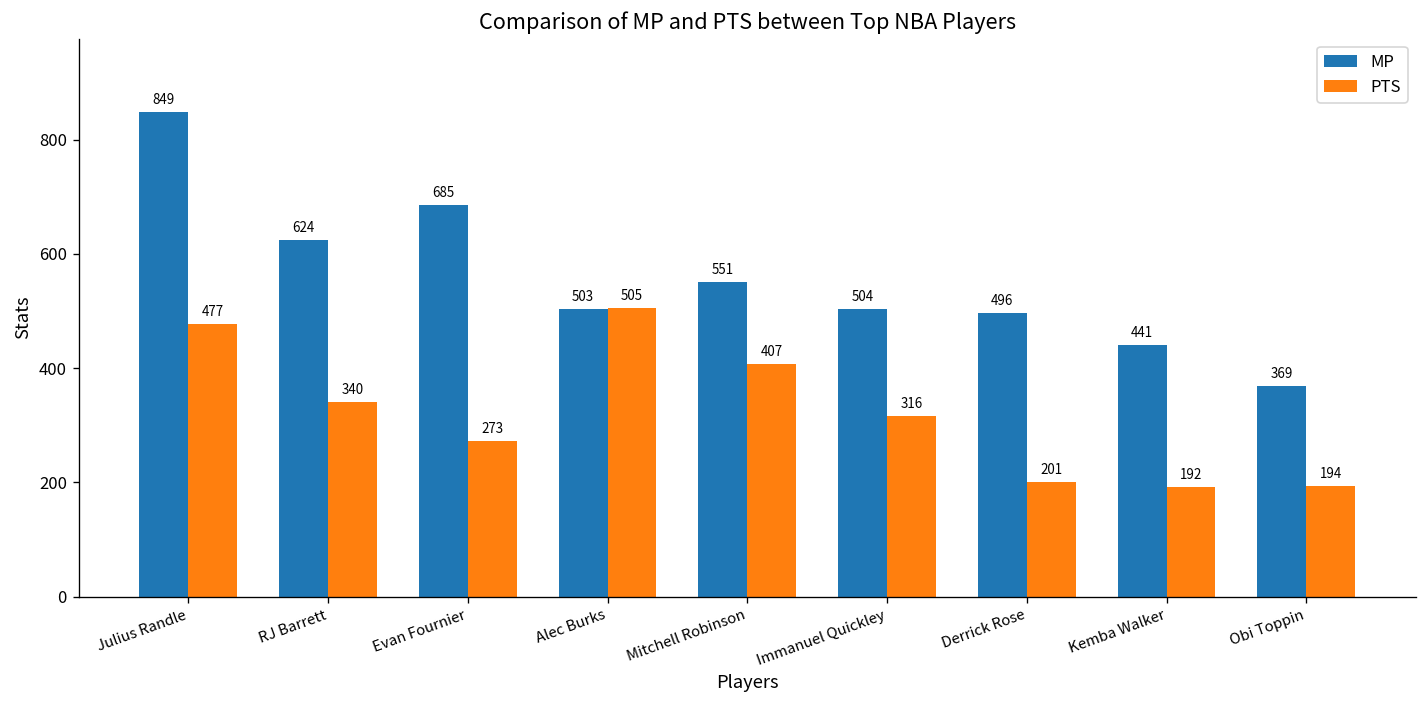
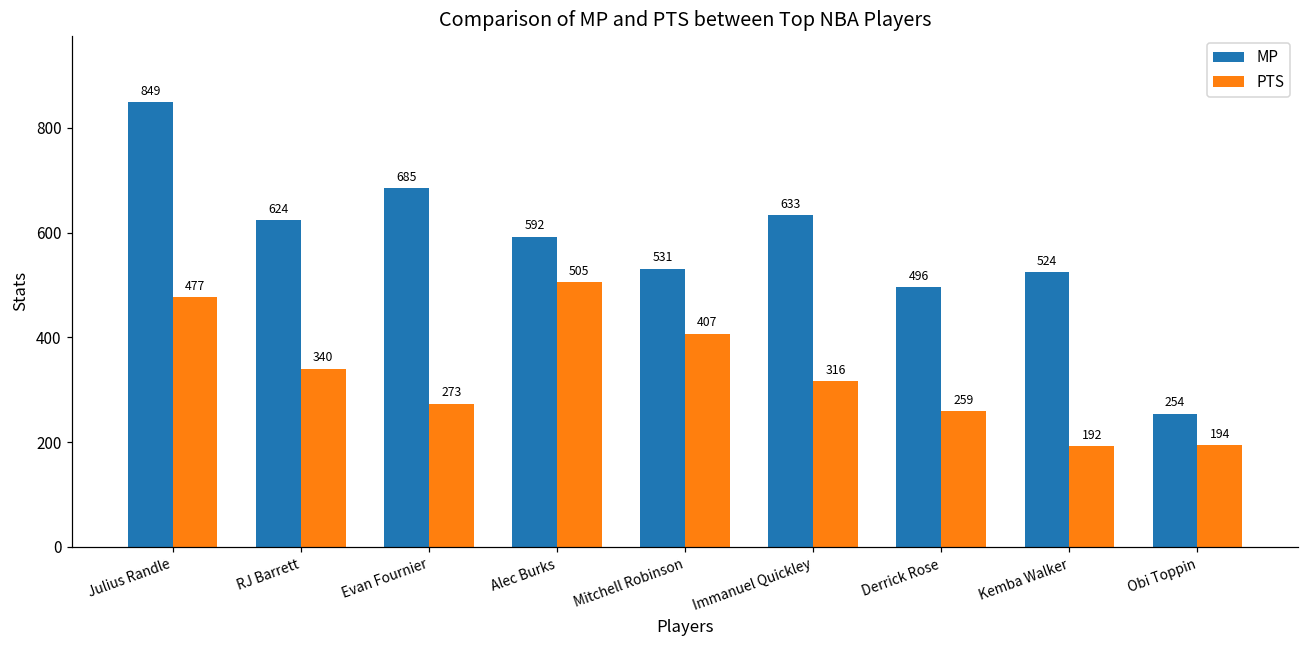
MP, Alec Burks: 503 -> 592
MP, Mitchell Robinson: 551 -> 531
MP, Immanuel Quickley: 504 -> 633
PTS, Derrick Rose: 201 -> 259
MP, Kemba Walker: 441 -> 524
MP, Obi Toppin: 369 -> 254
